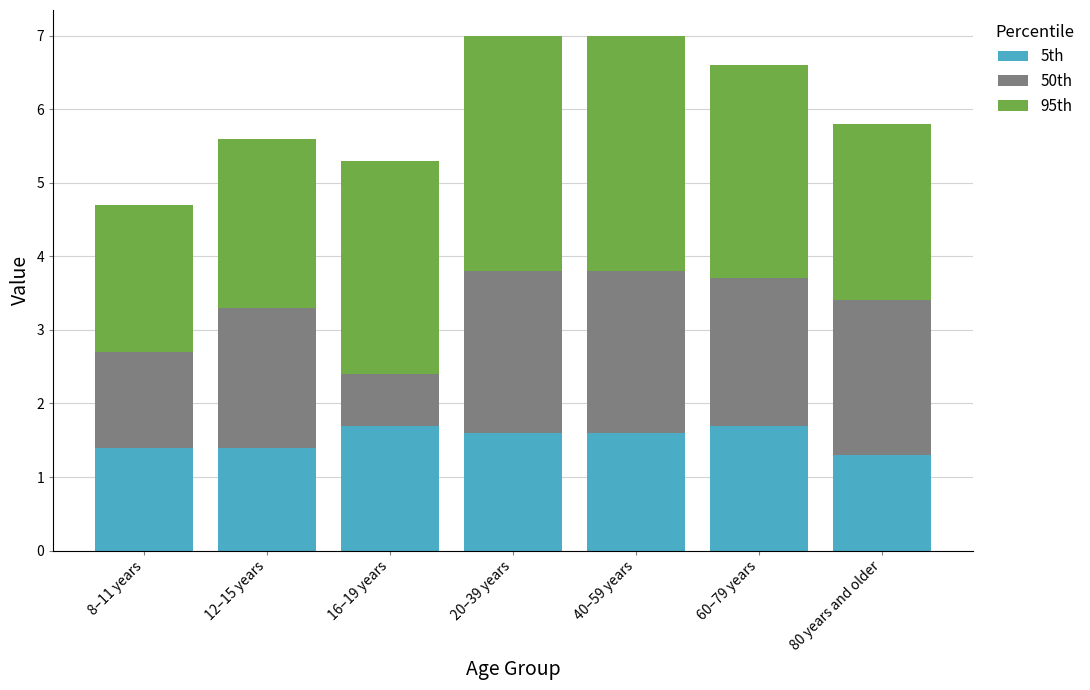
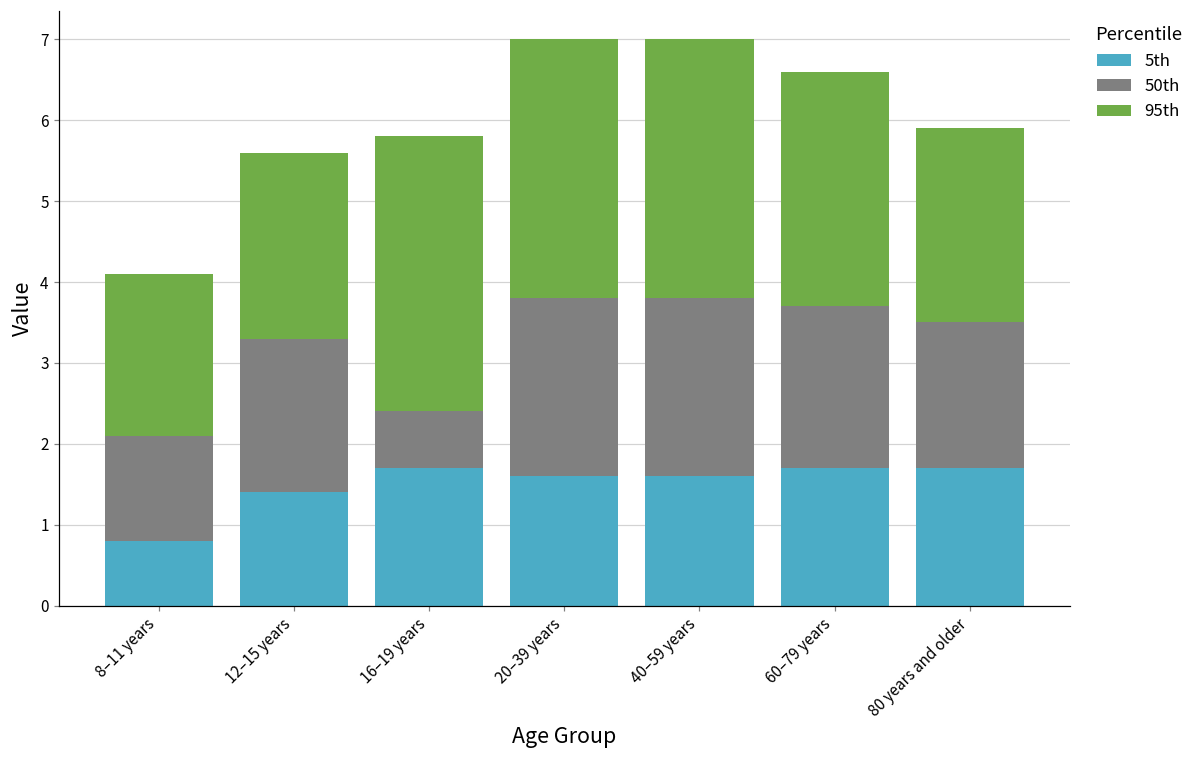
5th, 8–11 years: 1.4 -> 0.8
95th, 16–19 years: 2.9 -> 3.4
5th, 80 years and older: 1.3 -> 1.7
50th, 80 years and older: 2.1 -> 1.8
